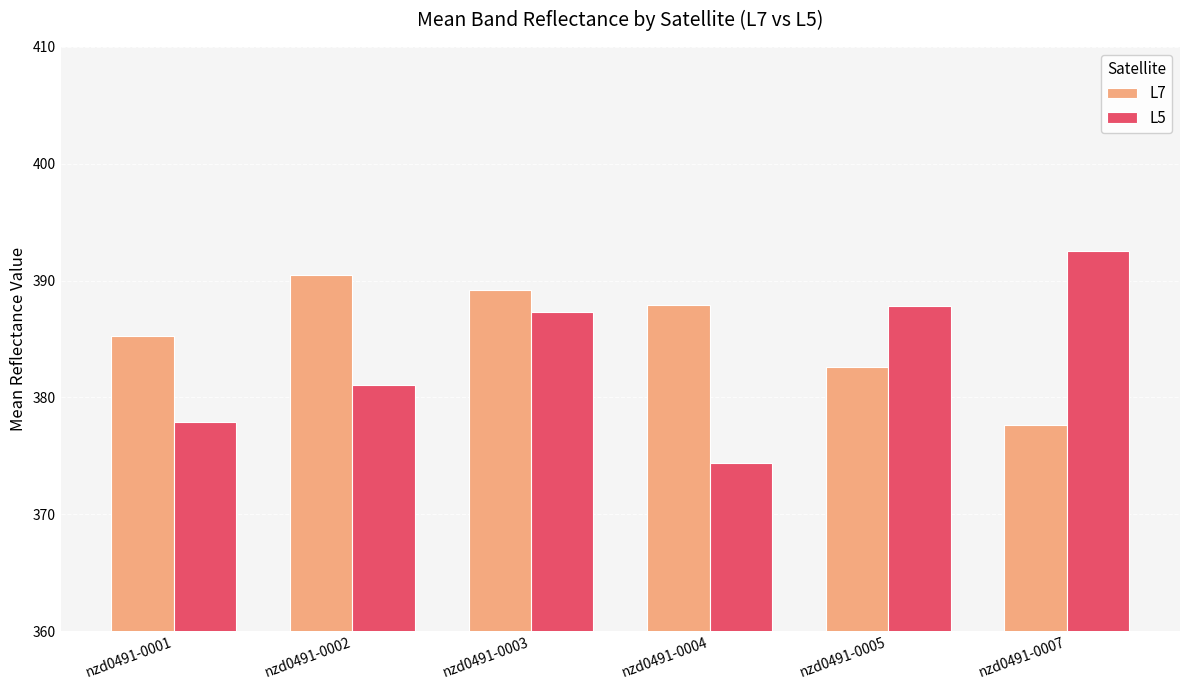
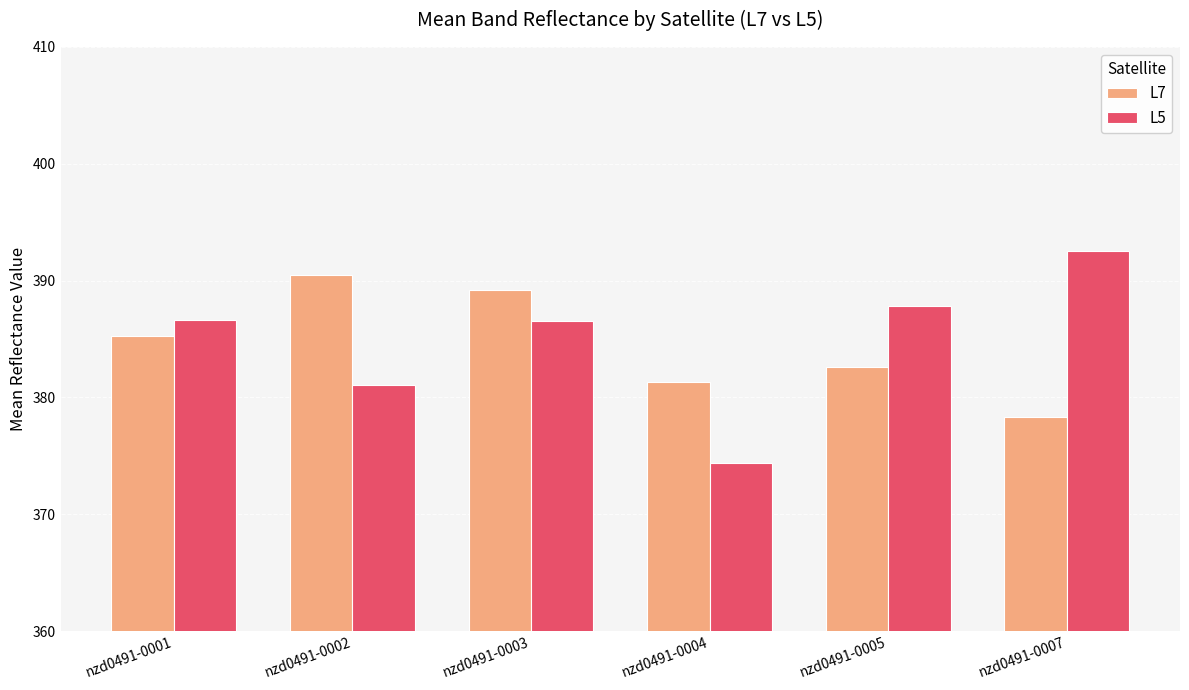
L5, nzd0491-0001: 377.9 -> 386.7
L5, nzd0491-0003: 387.3 -> 386.6
L7, nzd0491-0004: 387.9 -> 381.3
L7, nzd0491-0007: 377.6 -> 378.3
